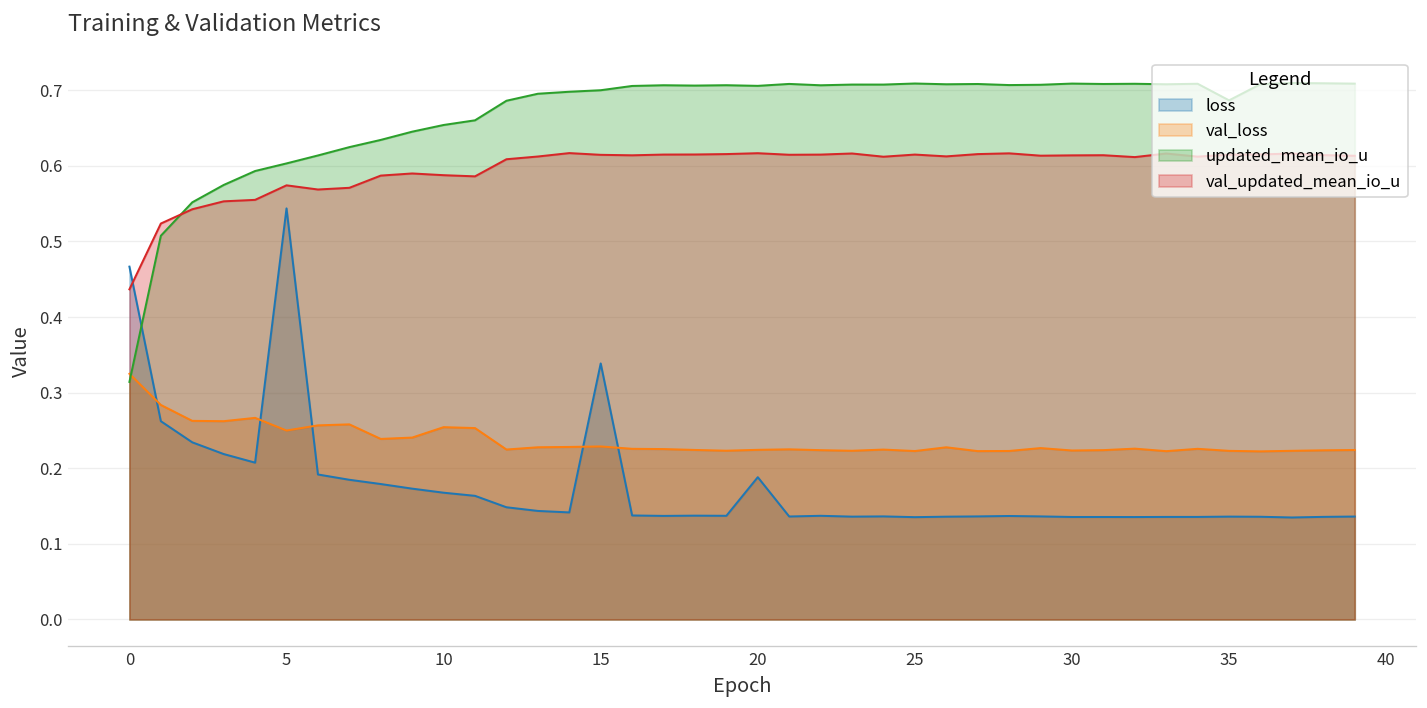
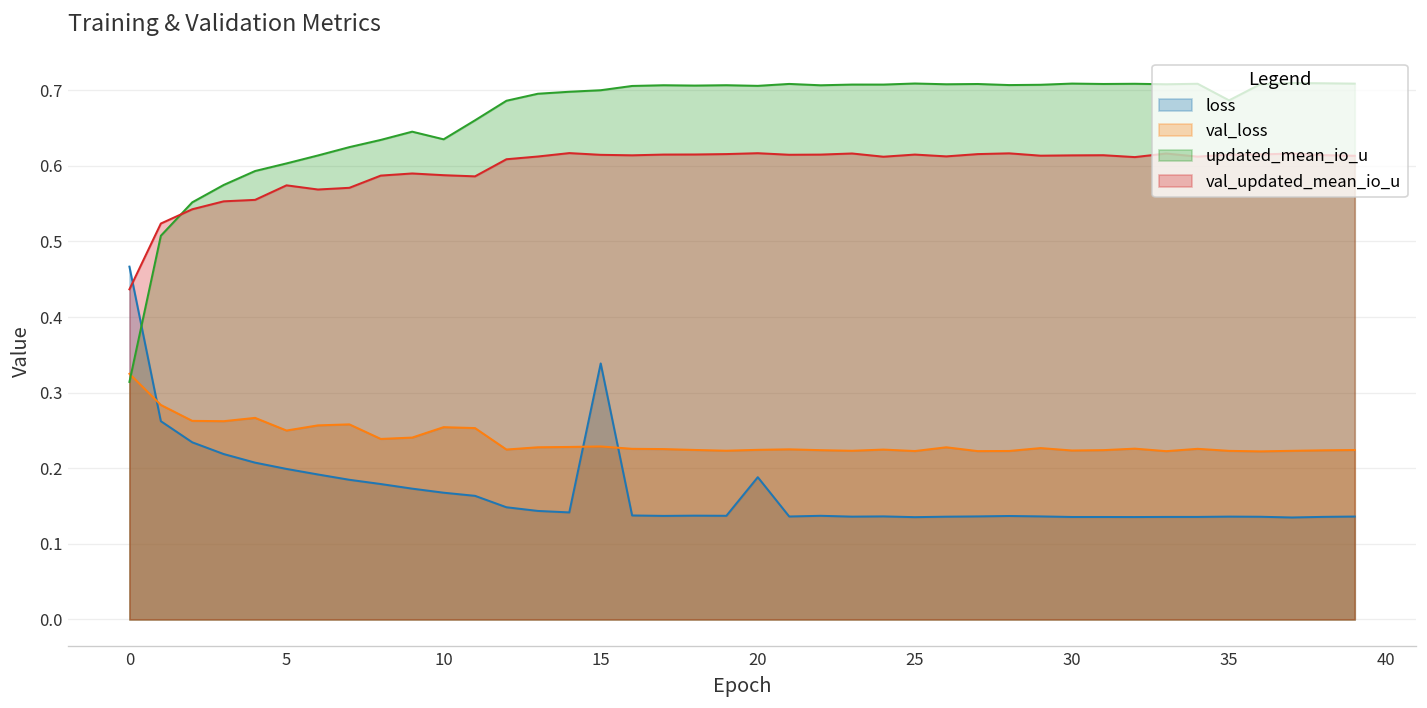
loss, 5: 0.54 -> 0.20
updated_mean_io_u, 10: 0.65 -> 0.64
